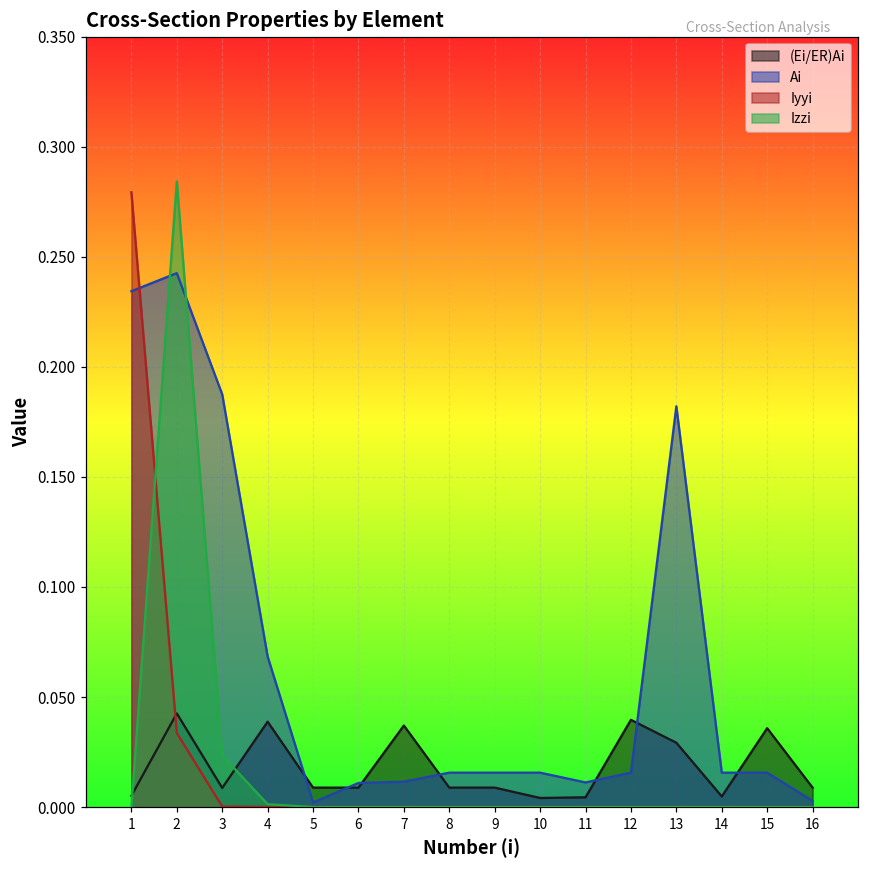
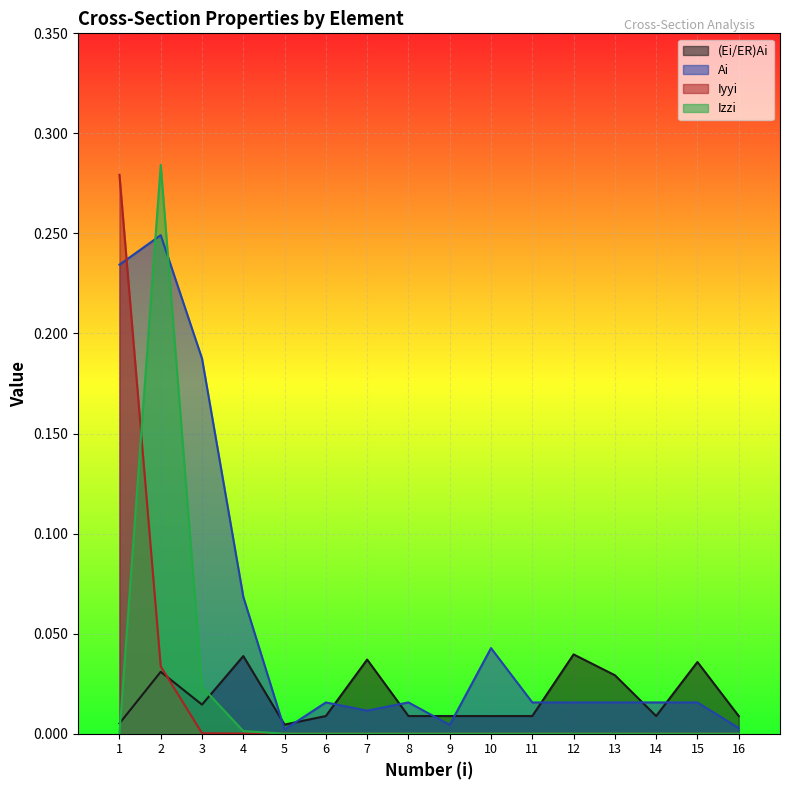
(Ei/ER)Ai, 2: 0.043 -> 0.031
Ai, 2: 0.243 -> 0.249
(Ei/ER)Ai, 3: 0.009 -> 0.015
(Ei/ER)Ai, 5: 0.009 -> 0.005
Ai, 6: 0.011 -> 0.016
Ai, 9: 0.016 -> 0.004
(Ei/ER)Ai, 10: 0.004 -> 0.009
Ai, 10: 0.016 -> 0.043
(Ei/ER)Ai, 11: 0.004 -> 0.009
Ai, 11: 0.011 -> 0.016
Ai, 13: 0.182 -> 0.016
(Ei/ER)Ai, 14: 0.005 -> 0.009
